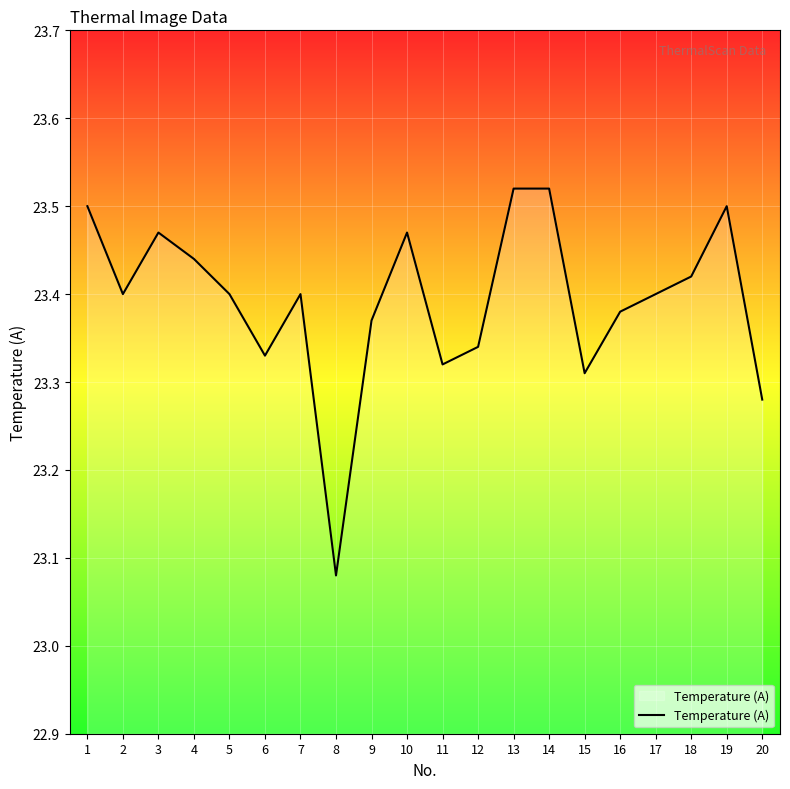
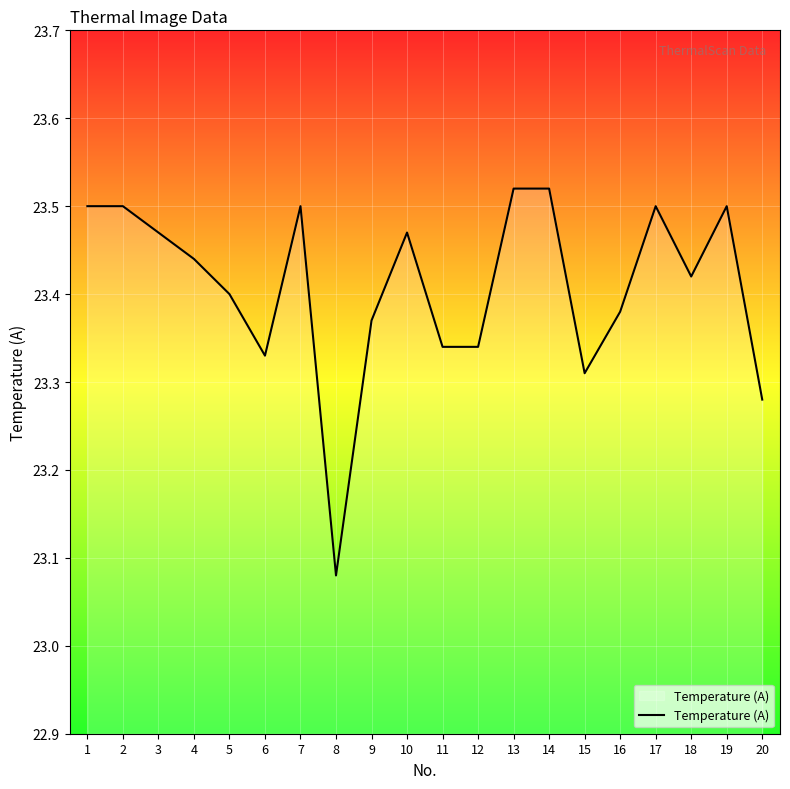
2: 23.4 -> 23.5
7: 23.4 -> 23.5
11: 23.32 -> 23.34
17: 23.4 -> 23.5
